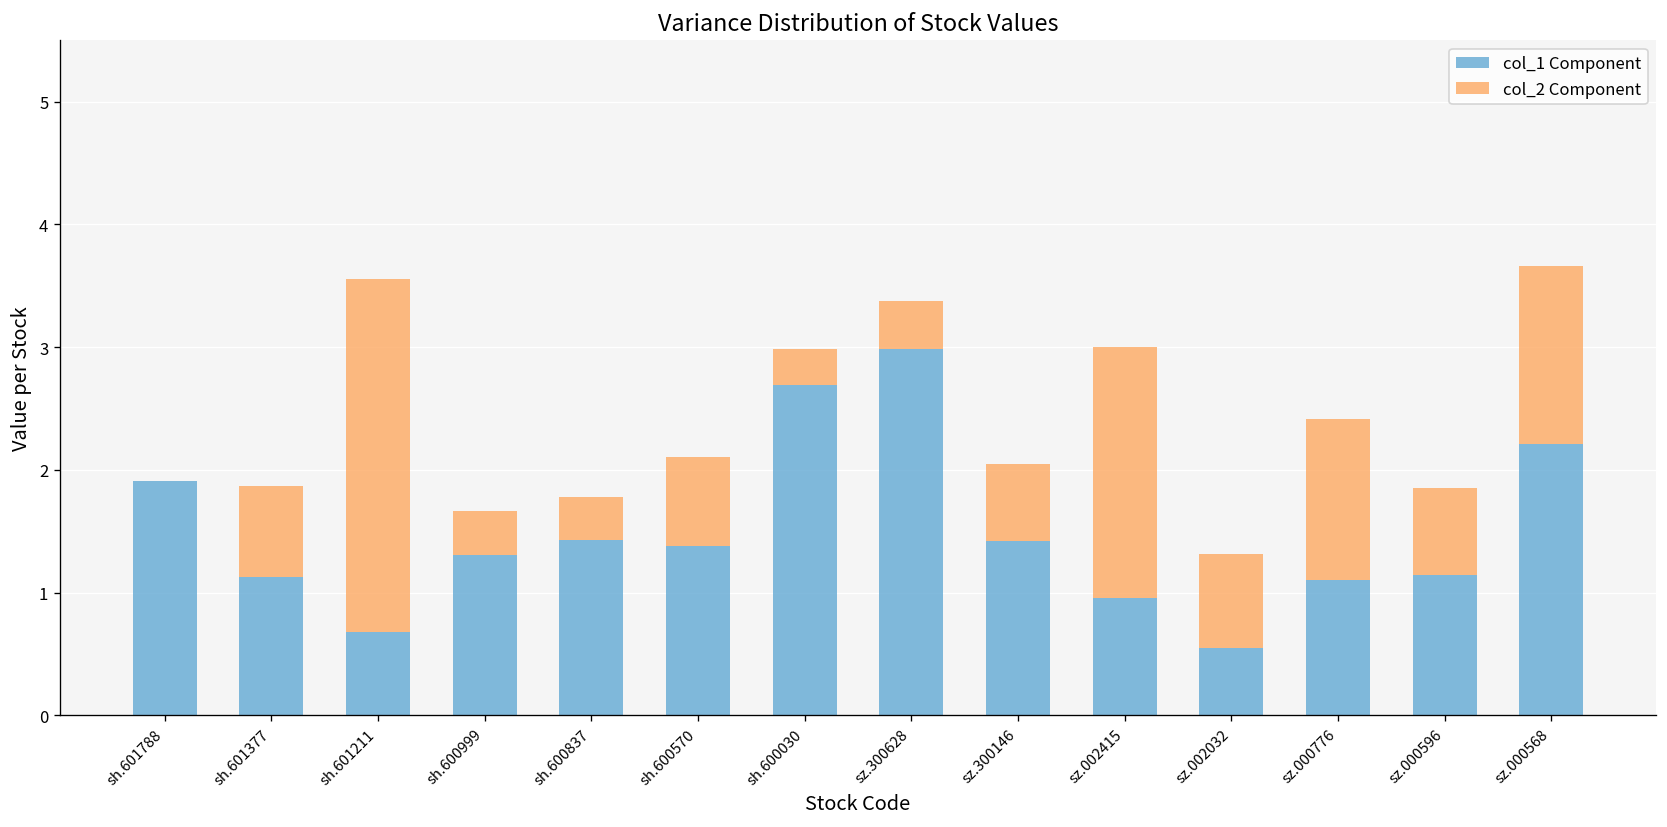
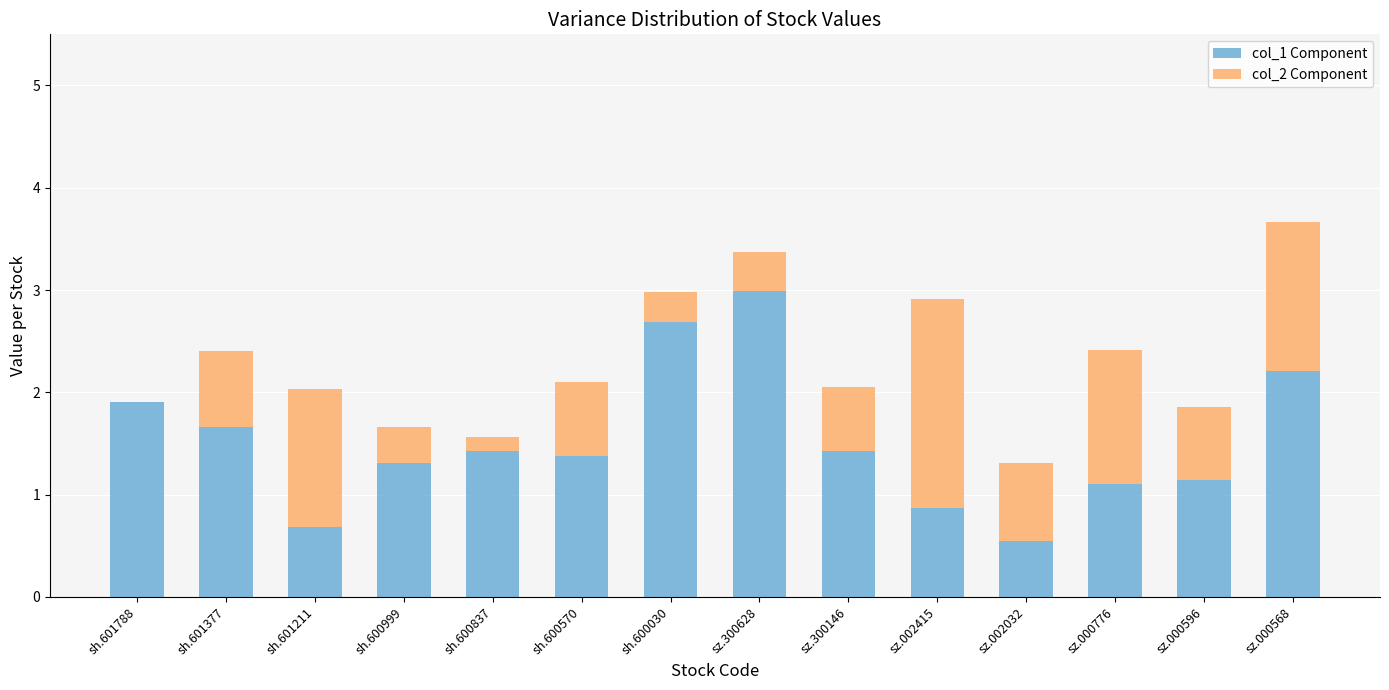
col_1 Component, sh.601377: 1.12 -> 1.66
col_2 Component, sh.601211: 2.88 -> 1.35
col_2 Component, sh.600837: 0.35 -> 0.14
col_1 Component, sz.002415: 0.96 -> 0.87
